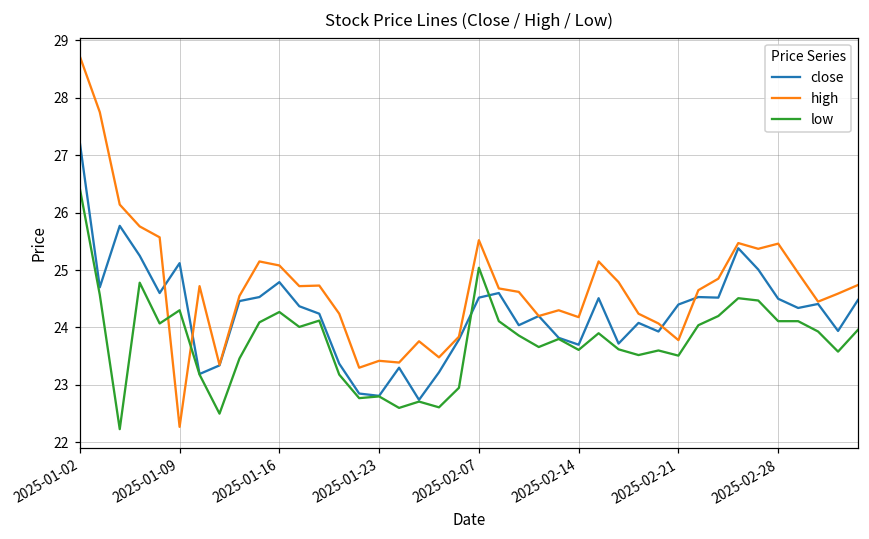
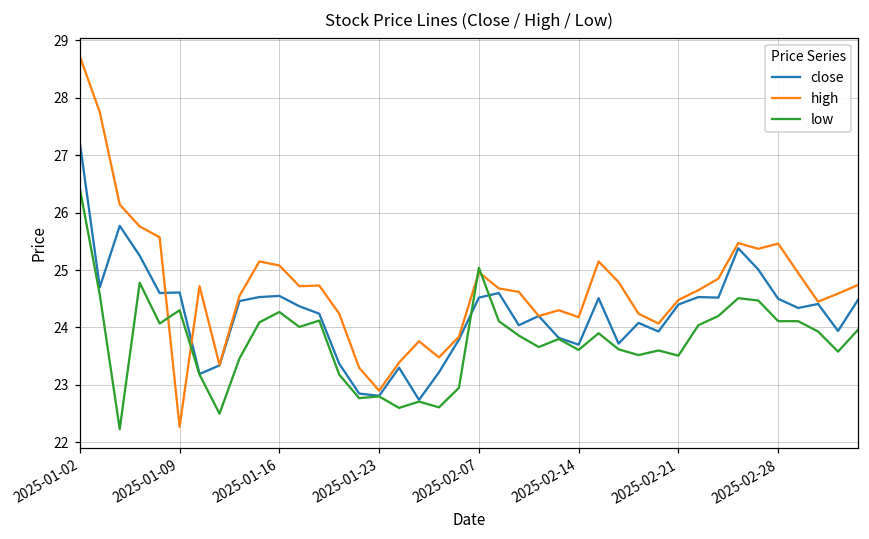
close, 2025-01-09: 25.1 -> 24.6
close, 2025-01-16: 24.8 -> 24.6
high, 2025-01-23: 23.4 -> 22.9
high, 2025-02-07: 25.5 -> 25.0
high, 2025-02-21: 23.8 -> 24.5
